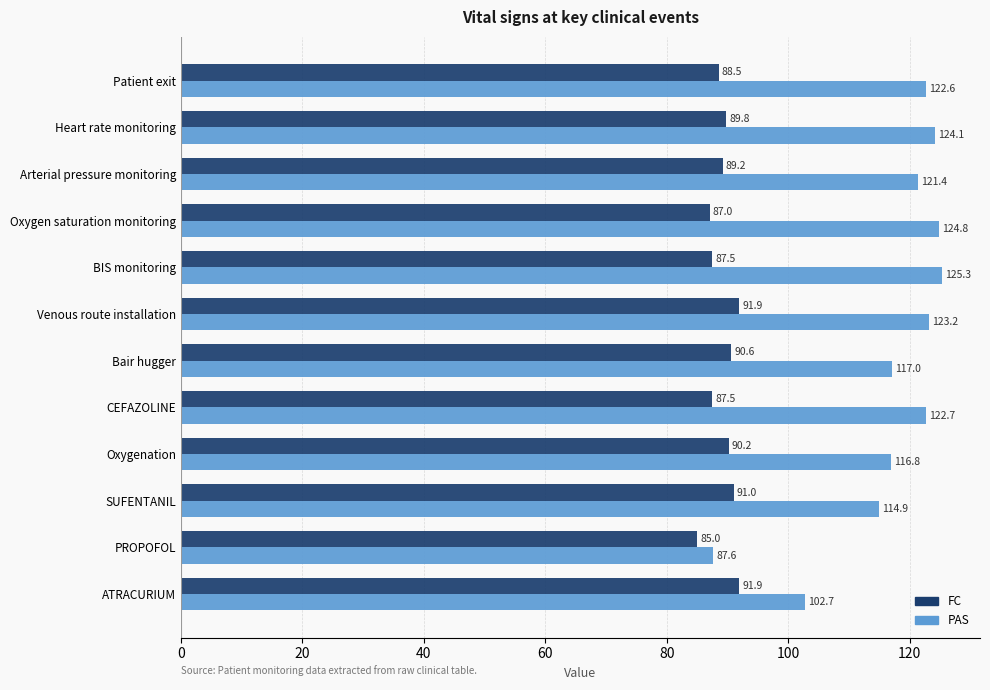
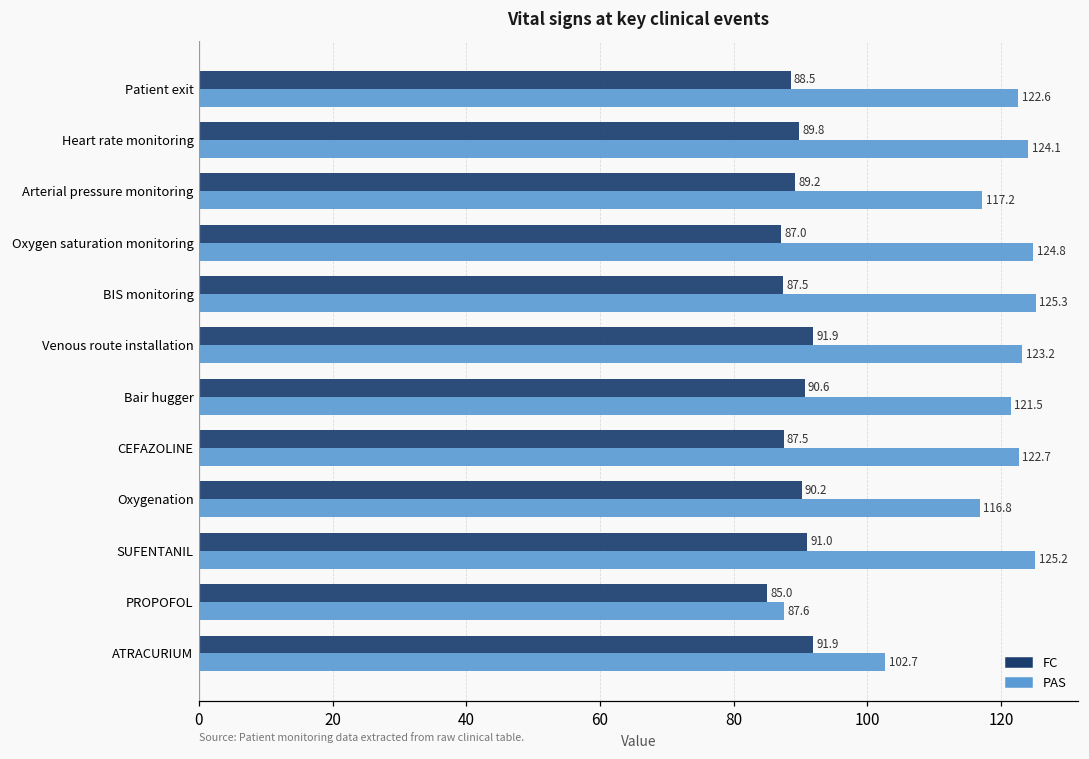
PAS, Arterial pressure monitoring: 121.4 -> 117.2
PAS, Bair hugger: 117.0 -> 121.5
PAS, SUFENTANIL: 114.9 -> 125.2
